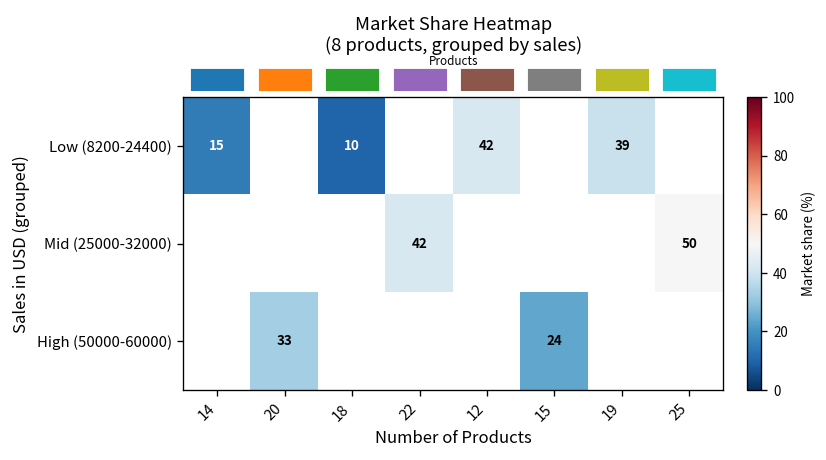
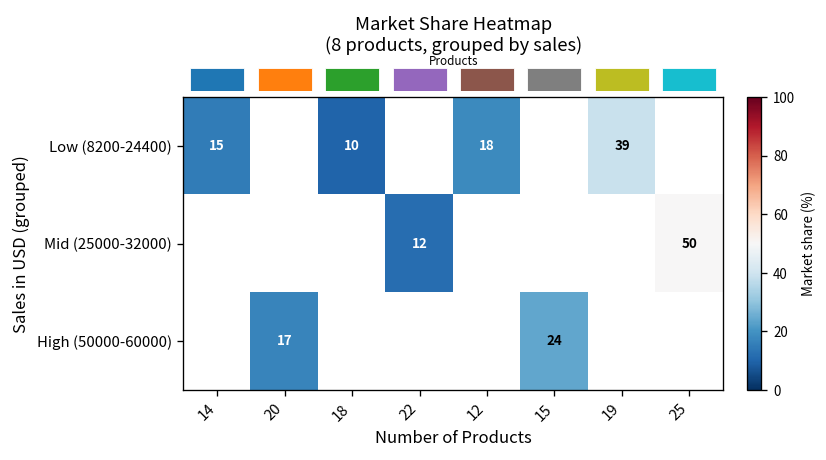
Low (8200-24400), 12: 42 -> 18
Mid (25000-32000), 22: 42 -> 12
High (50000-60000), 20: 33 -> 17
